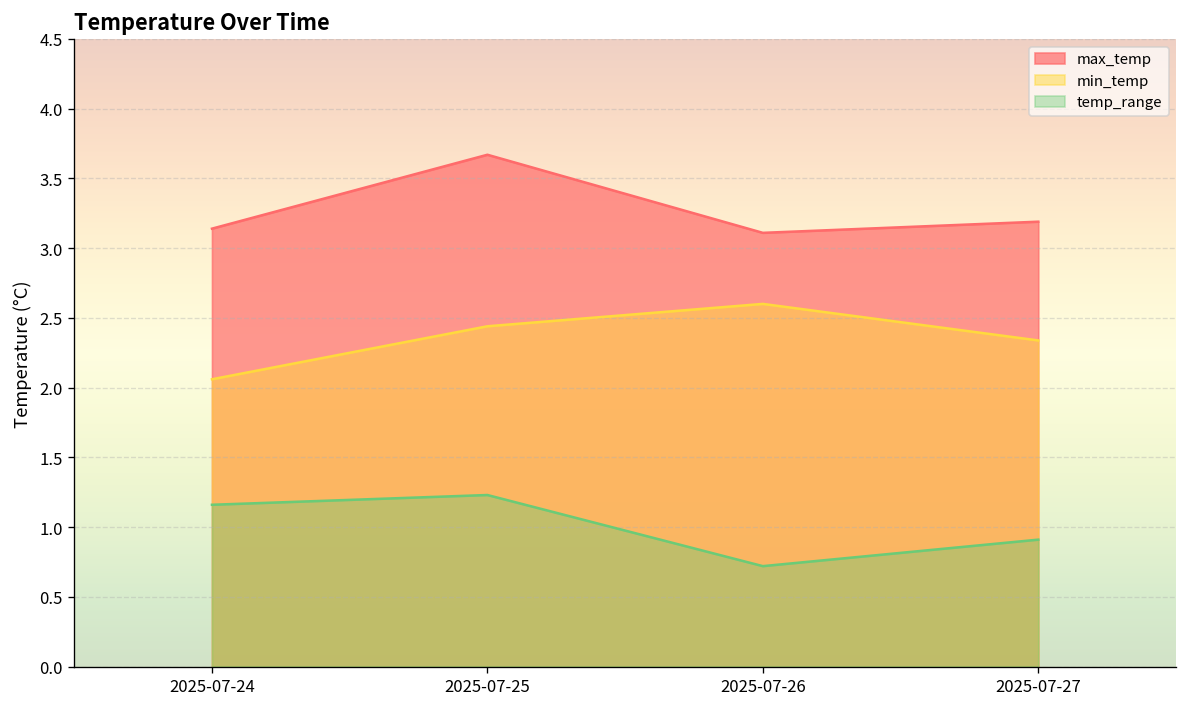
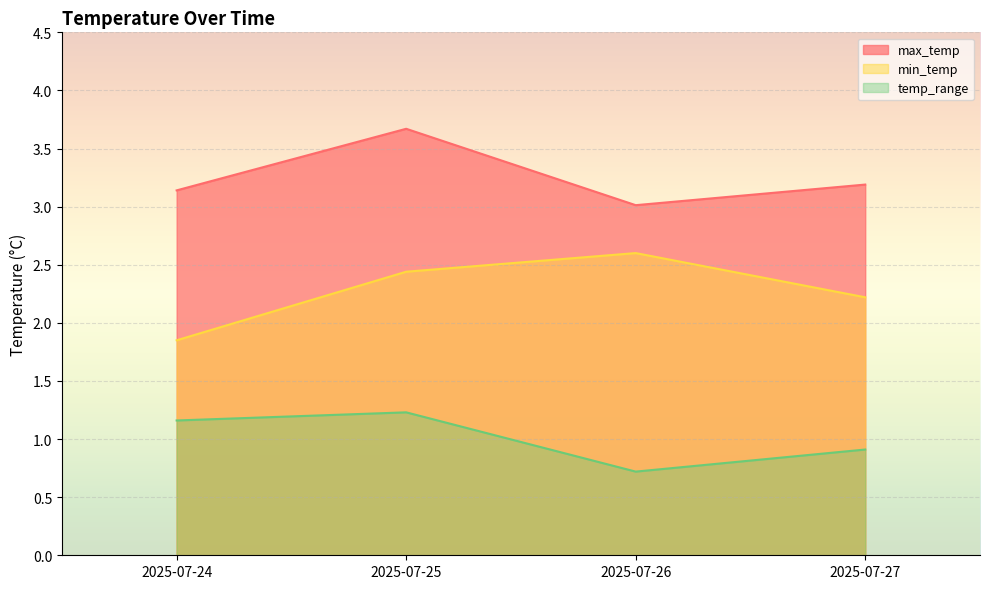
min_temp, 2025-07-24: 2.06 -> 1.85
max_temp, 2025-07-26: 3.11 -> 3.01
min_temp, 2025-07-27: 2.34 -> 2.22
